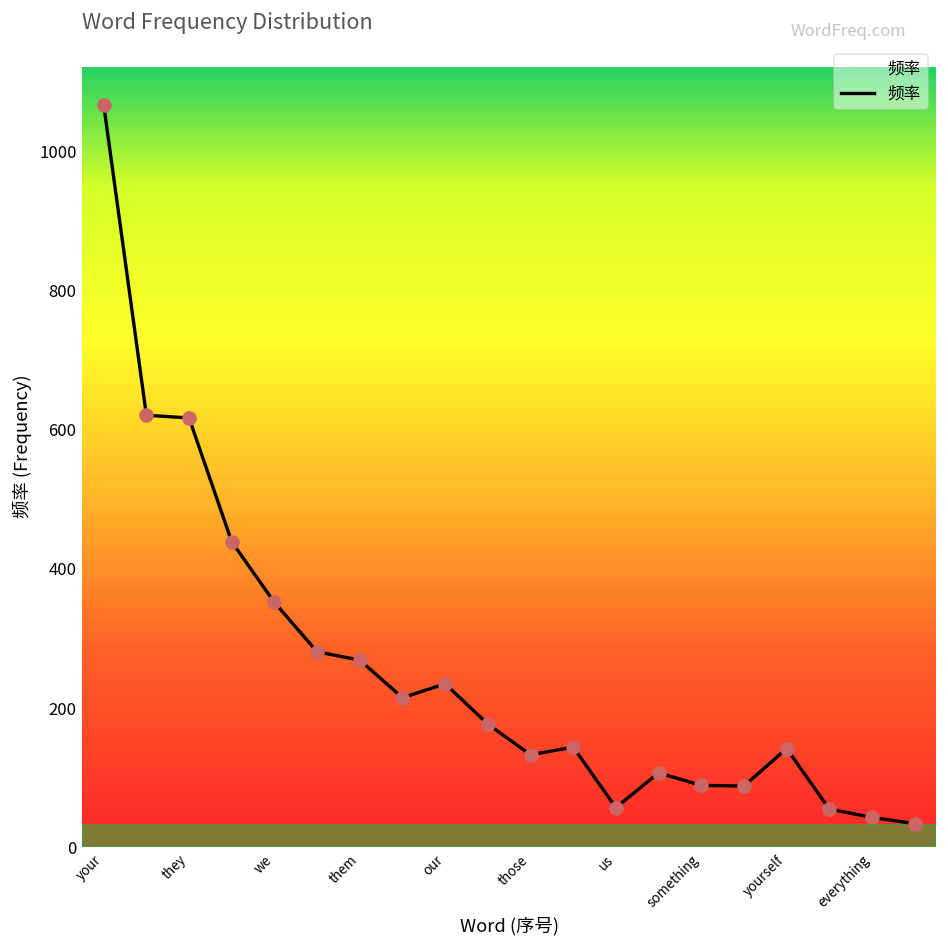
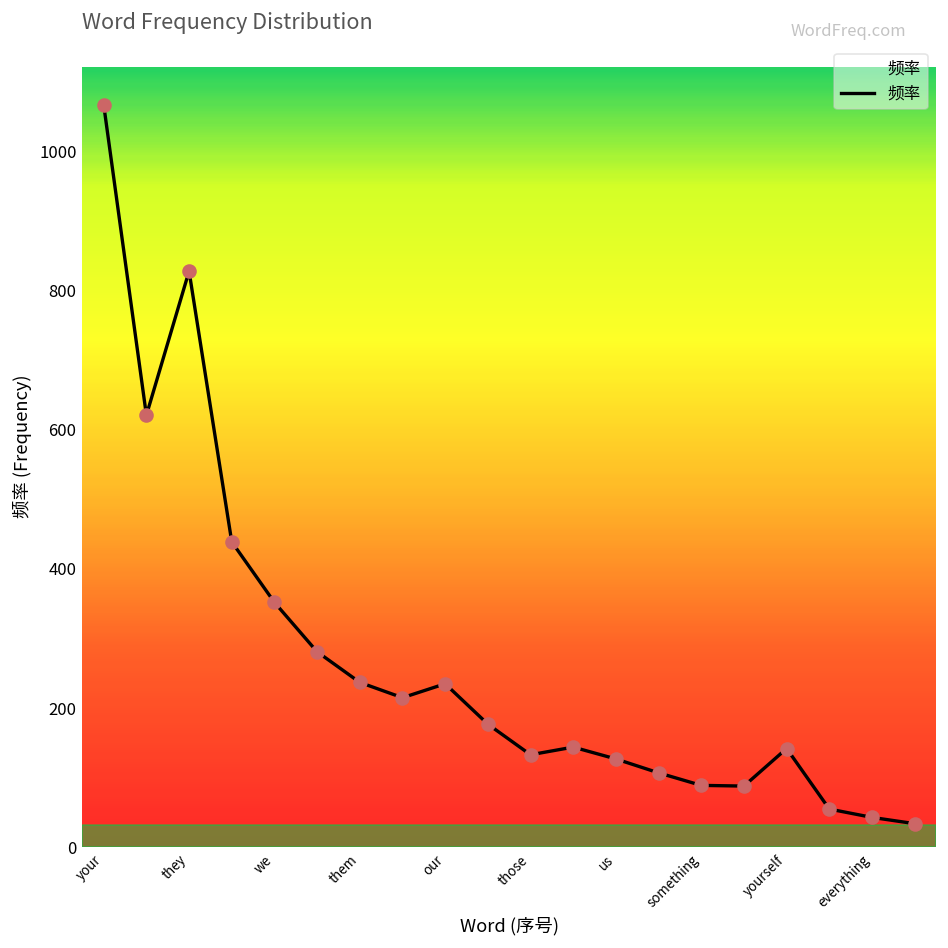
they: 620 -> 830
them: 270 -> 240
us: 60 -> 130
